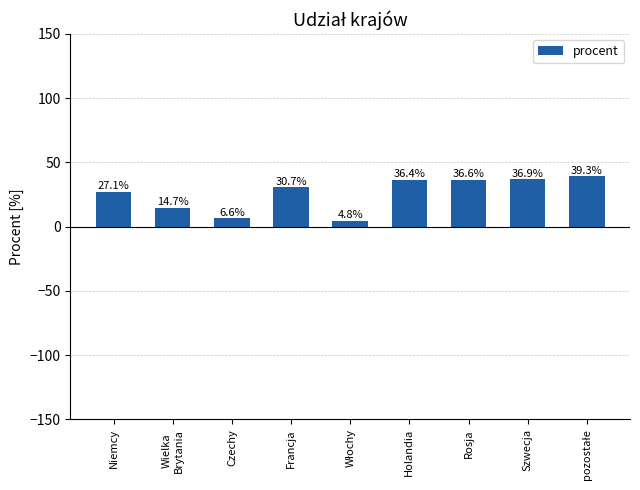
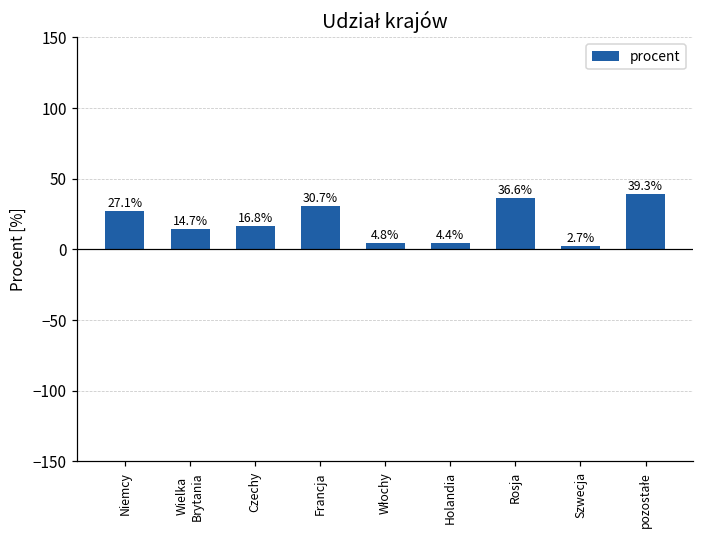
Czechy: 6.6% -> 16.8%
Holandia: 36.4% -> 4.4%
Szwecja: 36.9% -> 2.7%
